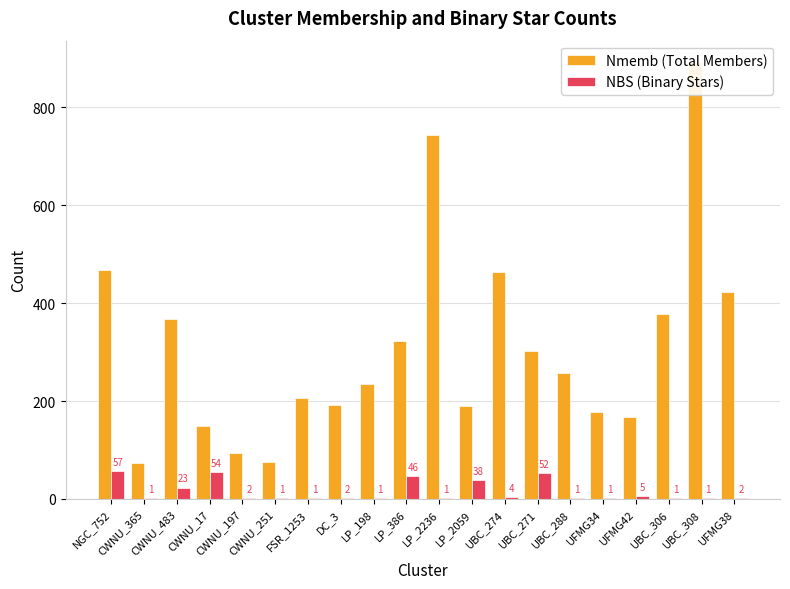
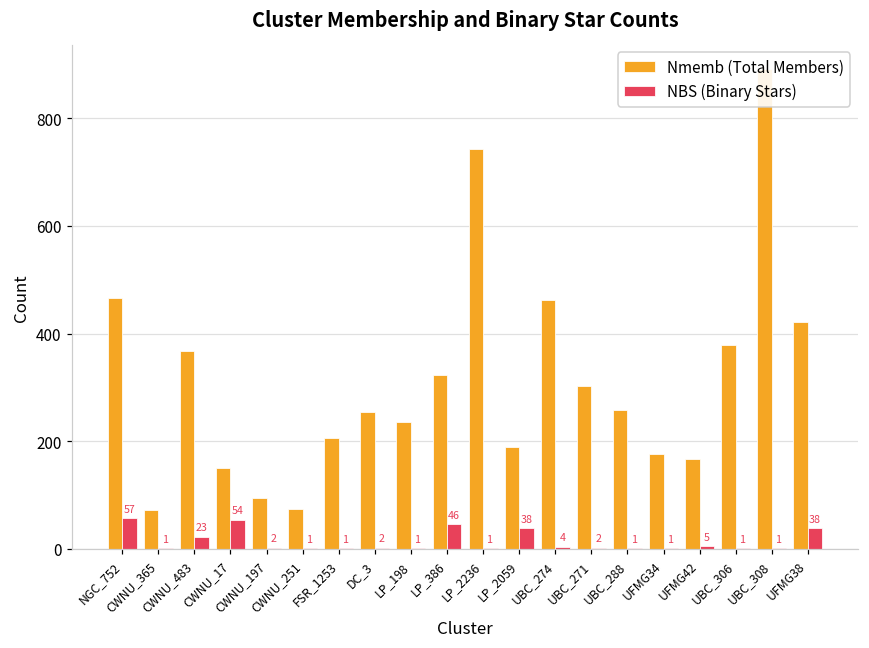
Nmemb (Total Members), DC_3: 190 -> 250
NBS (Binary Stars), UBC_271: 52 -> 2
NBS (Binary Stars), UFMG38: 2 -> 38
